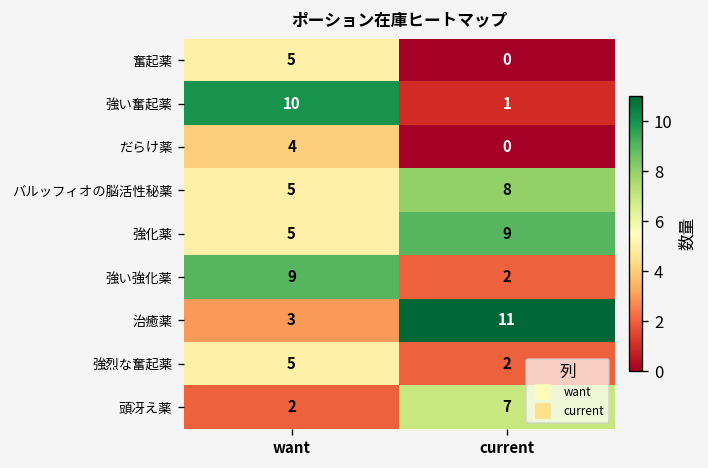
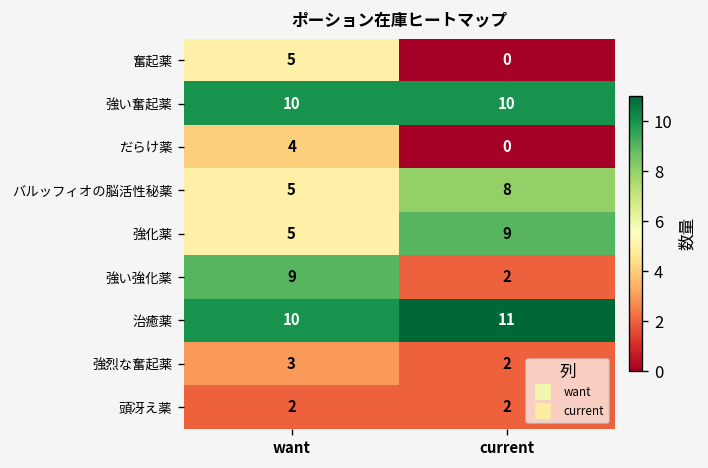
強い奮起薬, current: 1 -> 10
治癒薬, want: 3 -> 10
強烈な奮起薬, want: 5 -> 3
頭冴え薬, current: 7 -> 2
